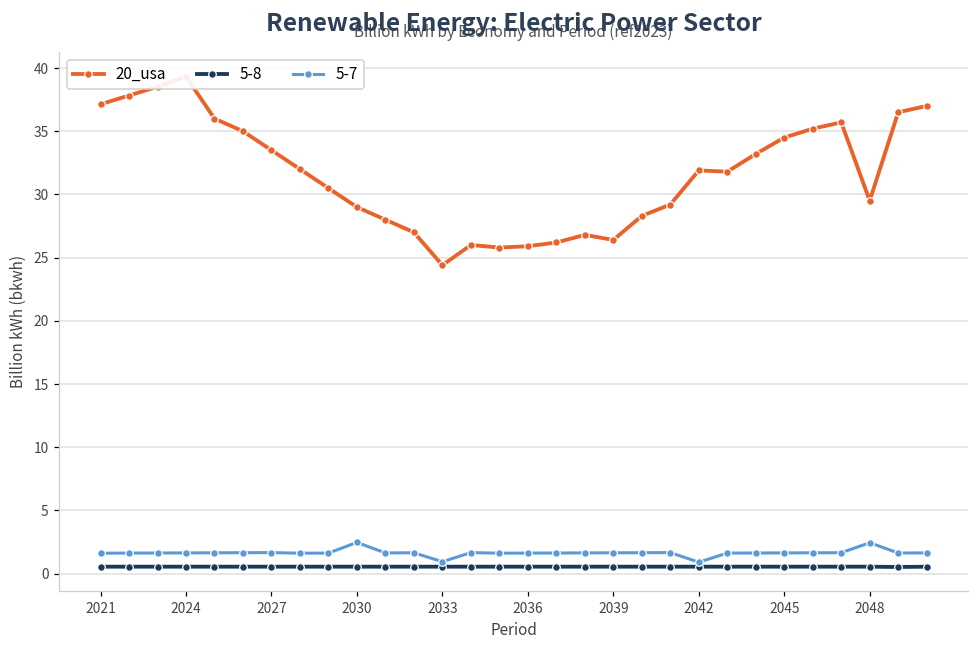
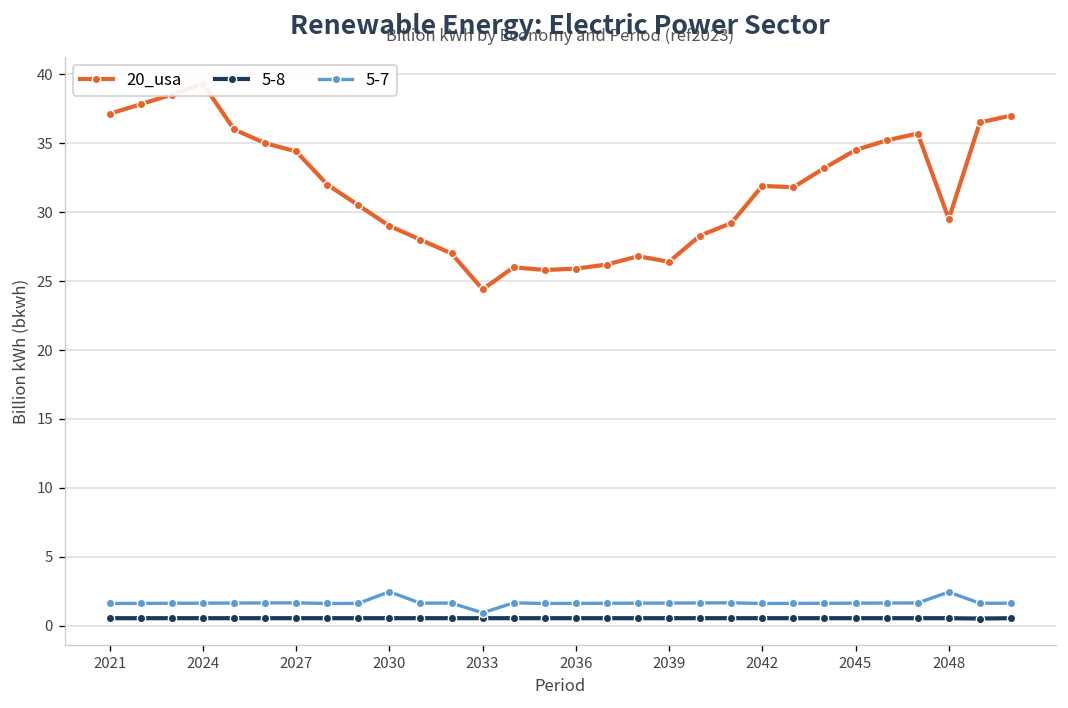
20_usa, 2027: 33.5 -> 34.4
5-7, 2042: 0.9 -> 1.6
